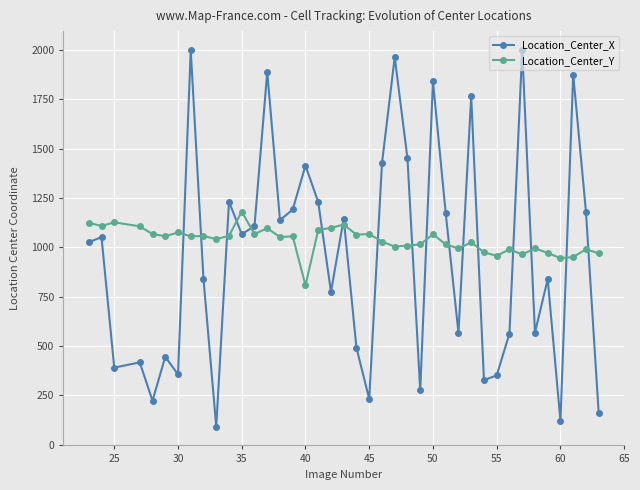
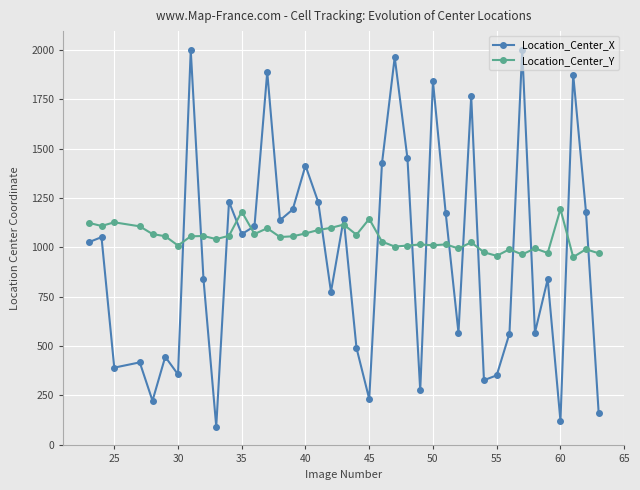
Location_Center_Y, 30: 1080 -> 1010
Location_Center_Y, 40: 810 -> 1070
Location_Center_Y, 45: 1070 -> 1140
Location_Center_Y, 50: 1070 -> 1010
Location_Center_Y, 60: 950 -> 1190
